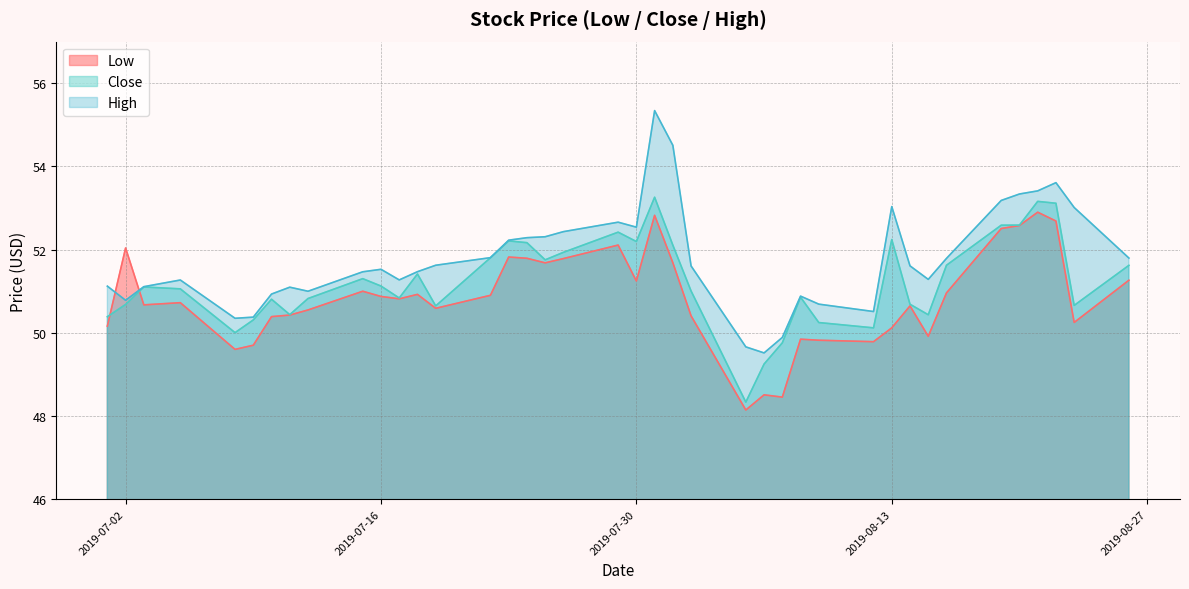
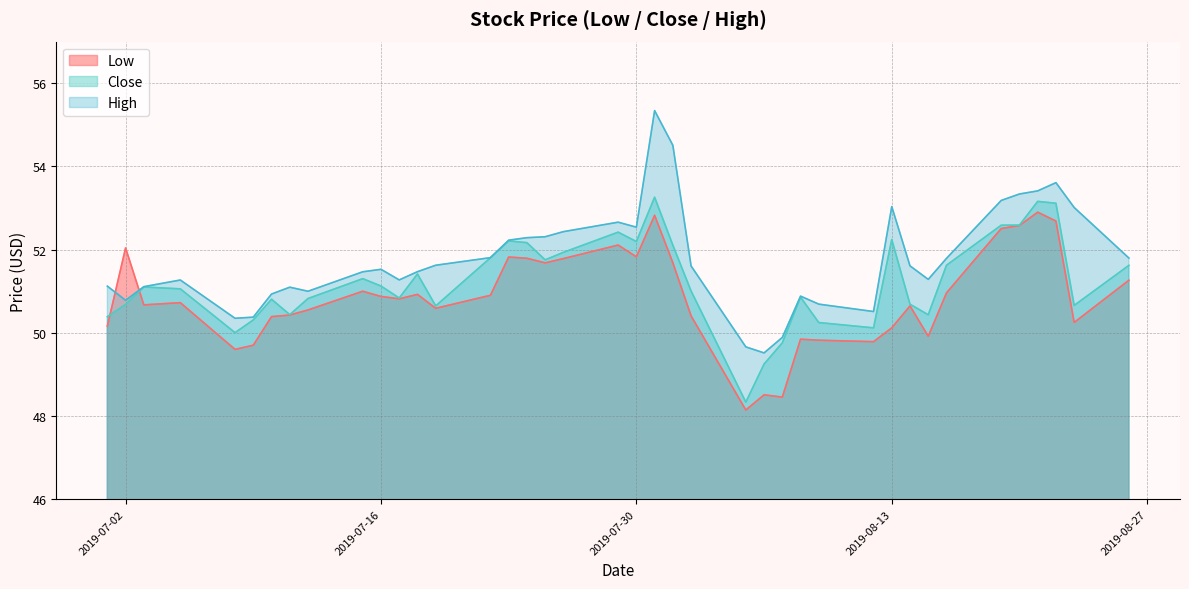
Low, 2019-07-30: 51.2 -> 51.8
